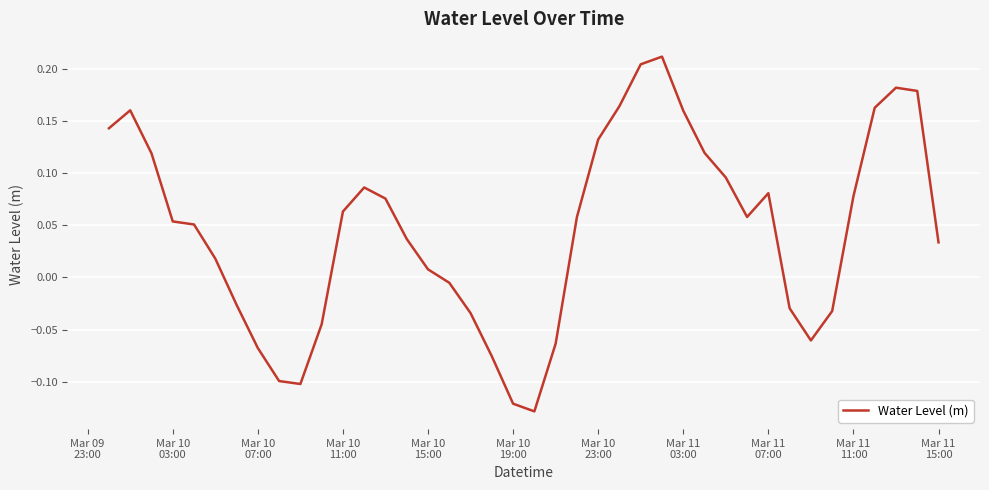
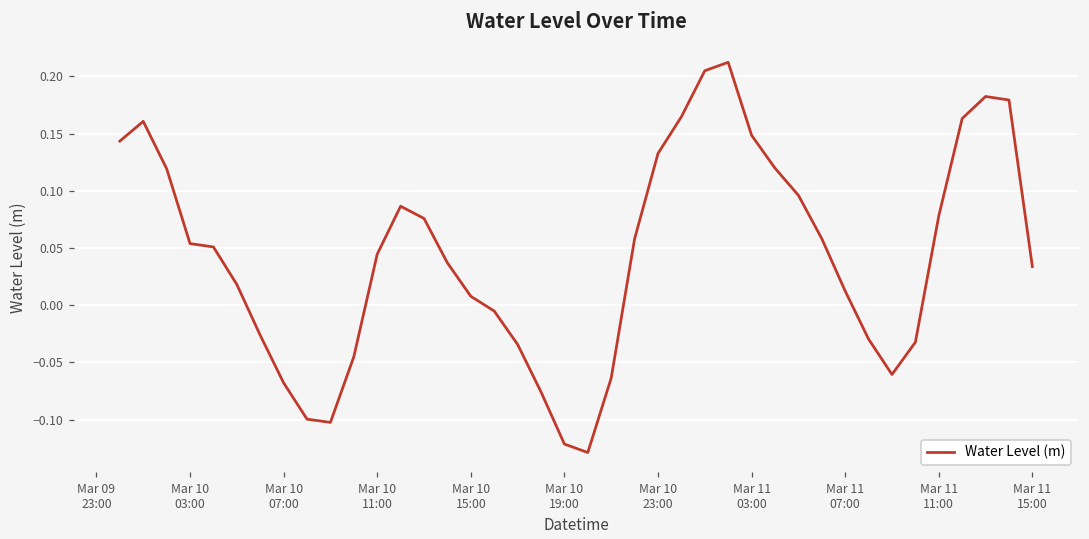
Mar 10 11:00: 0.063 -> 0.045
Mar 11 03:00: 0.160 -> 0.148
Mar 11 07:00: 0.081 -> 0.012
